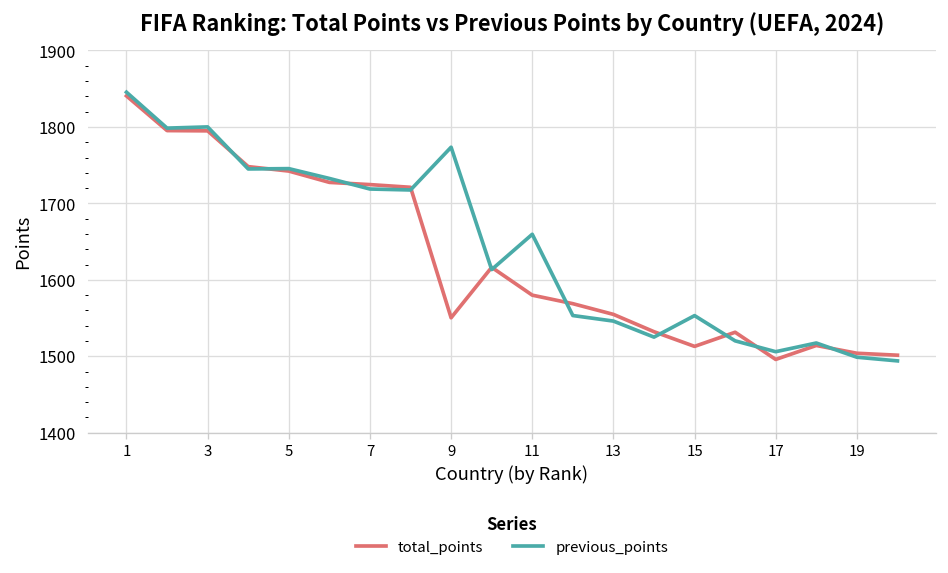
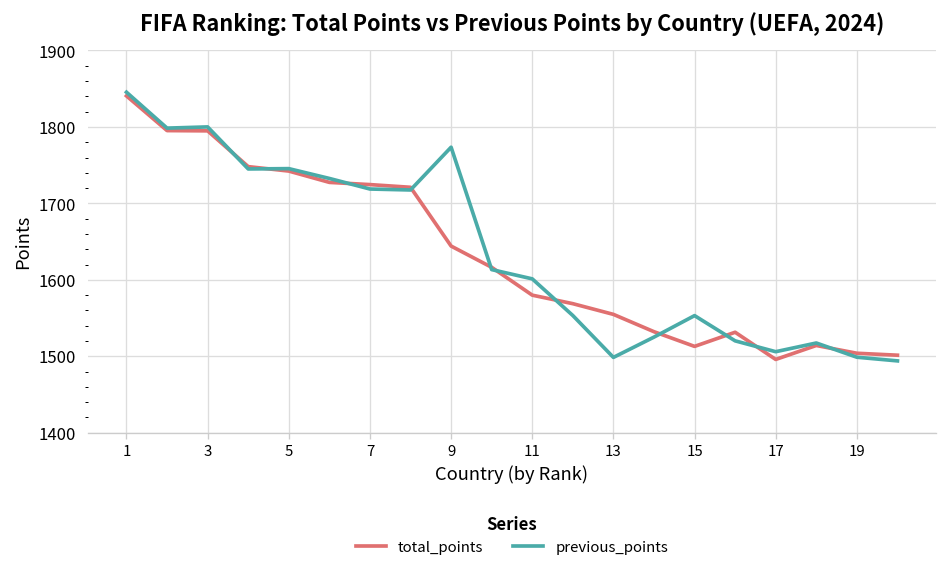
total_points, 9: 1550 -> 1640
previous_points, 11: 1660 -> 1600
previous_points, 13: 1550 -> 1500
